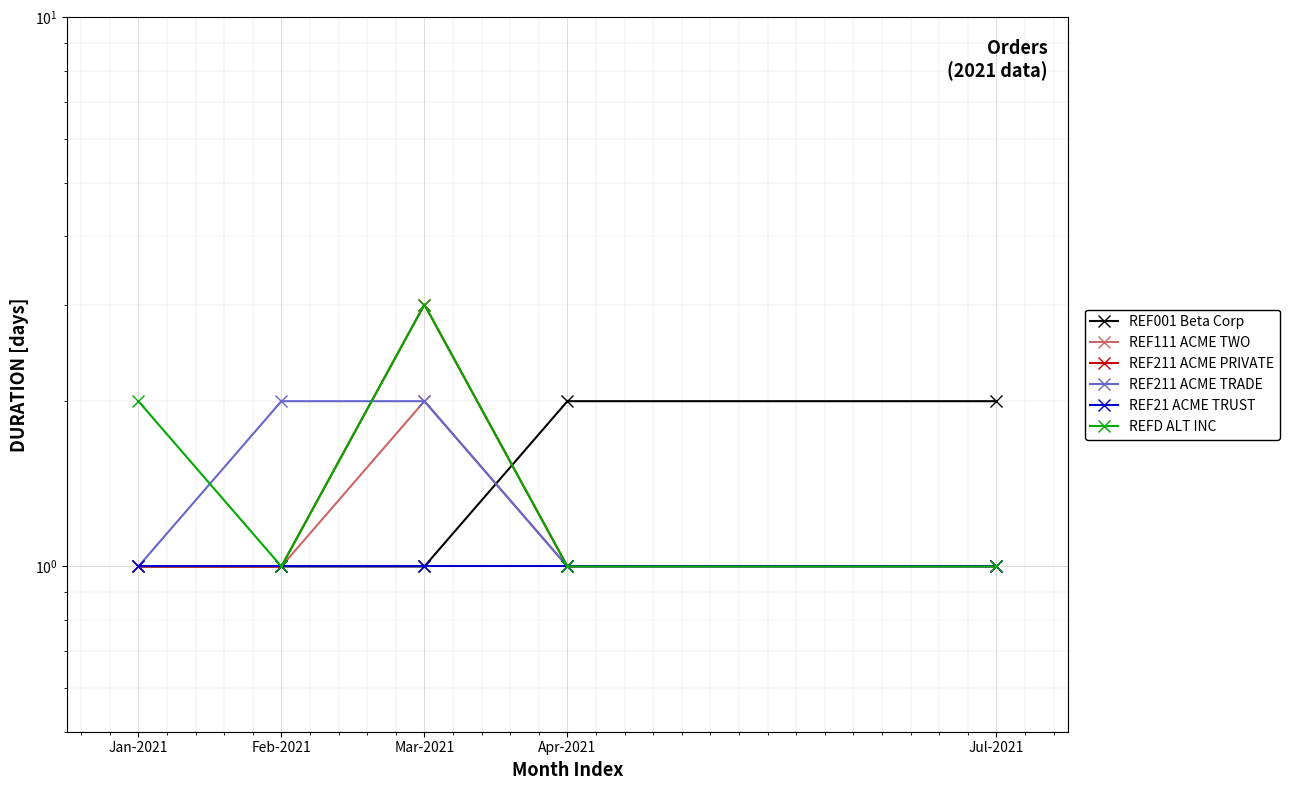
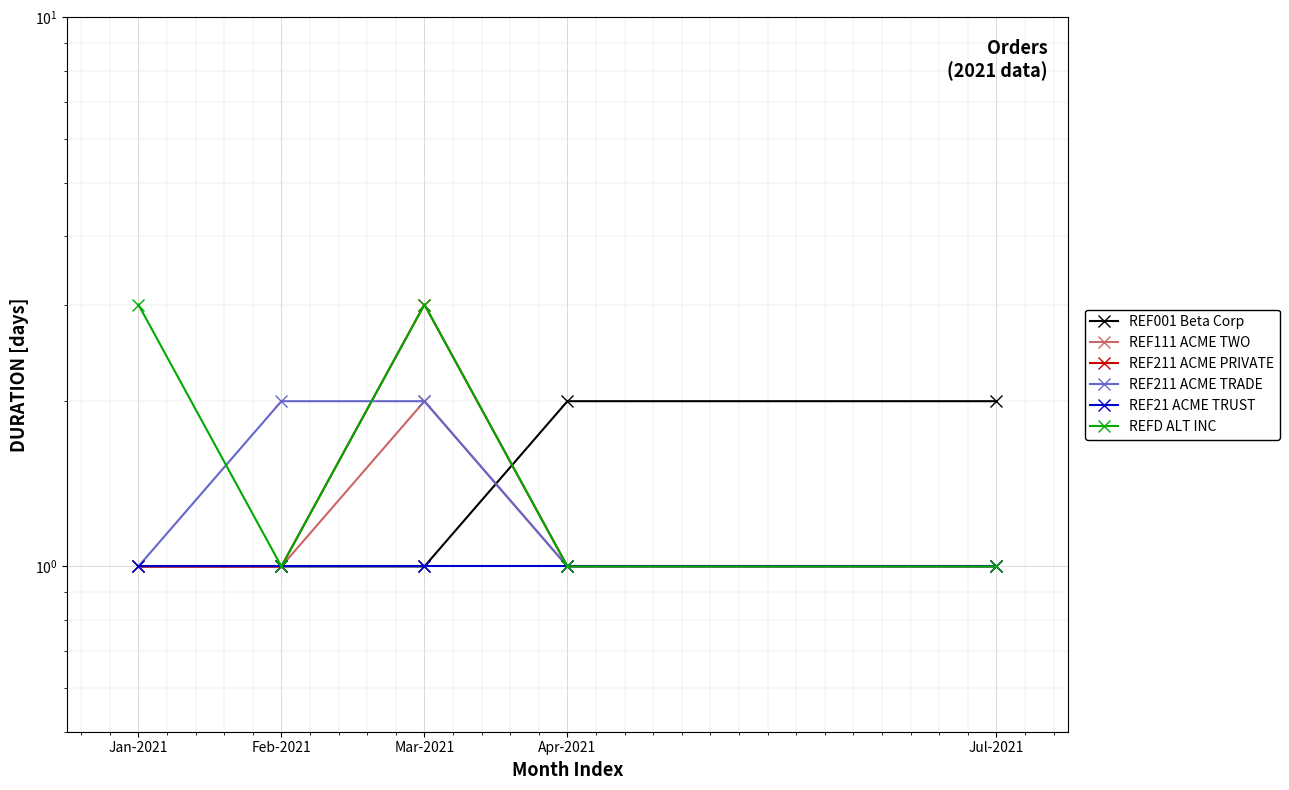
REFD ALT INC, Jan-2021: 2 -> 3
